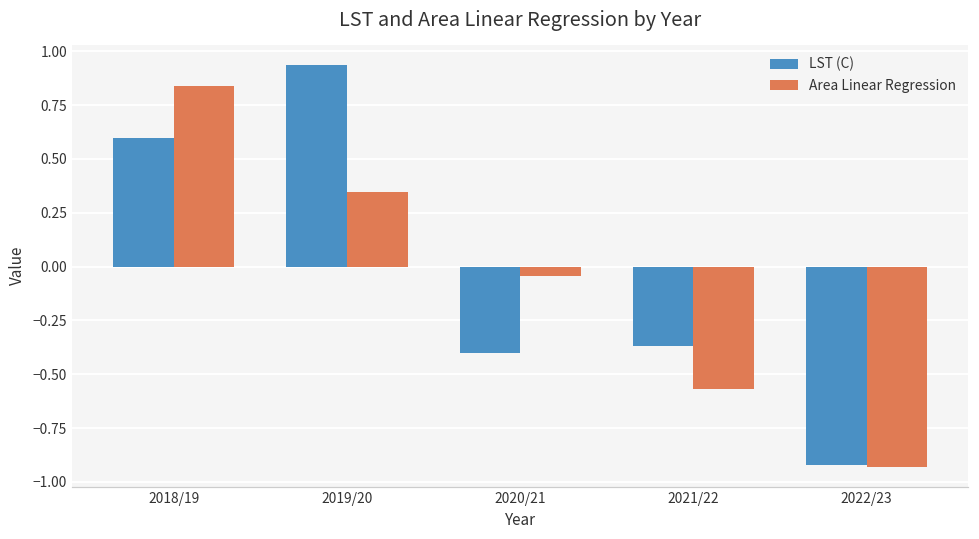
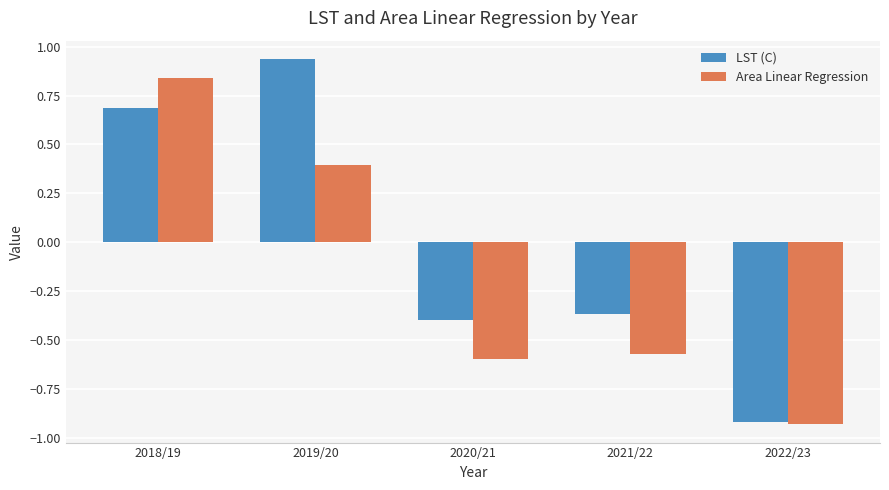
LST (C), 2018/19: 0.60 -> 0.69
Area Linear Regression, 2019/20: 0.34 -> 0.40
Area Linear Regression, 2020/21: -0.05 -> -0.60
